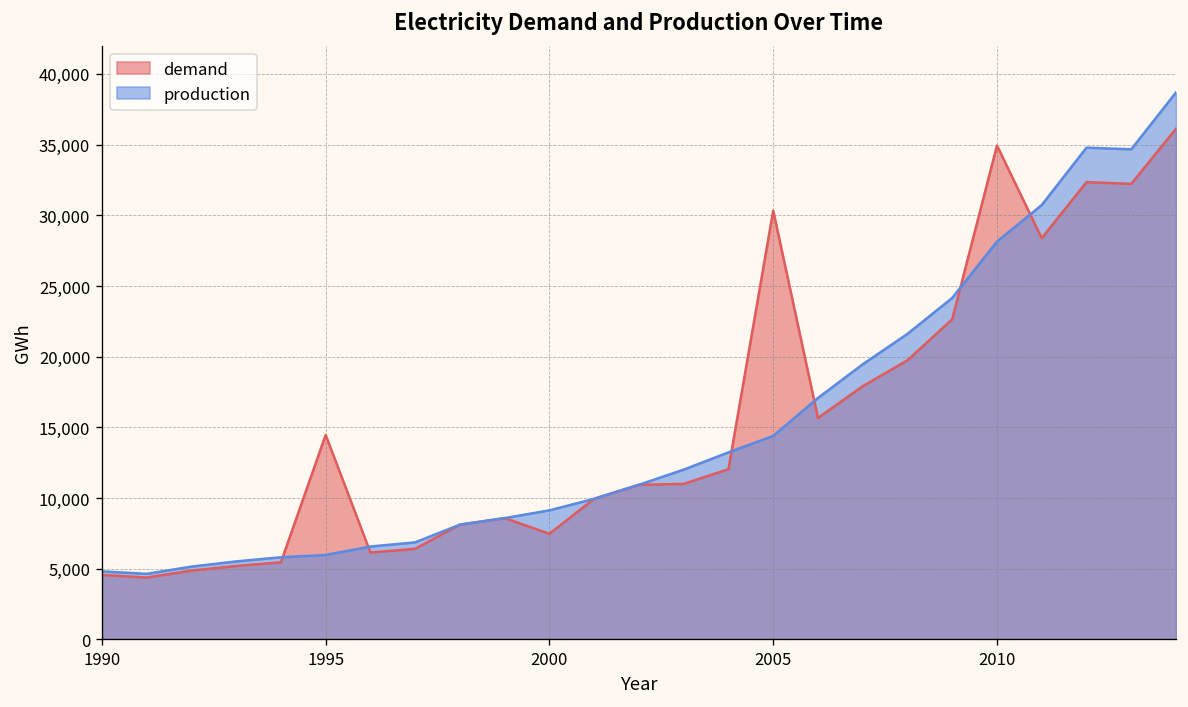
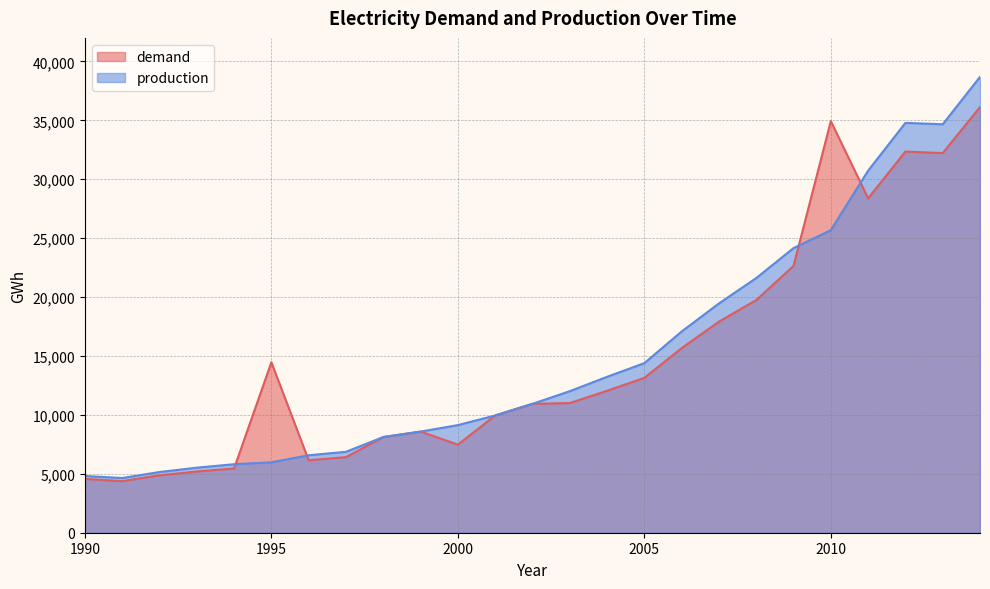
demand, 2005: 30,300 -> 13,100
production, 2010: 28,100 -> 25,700
